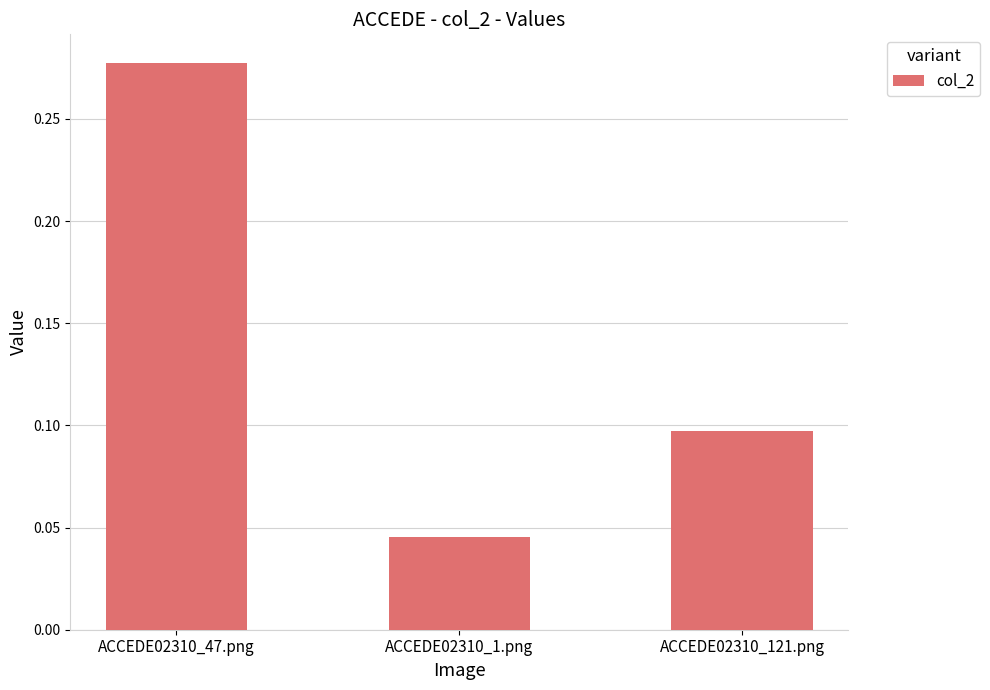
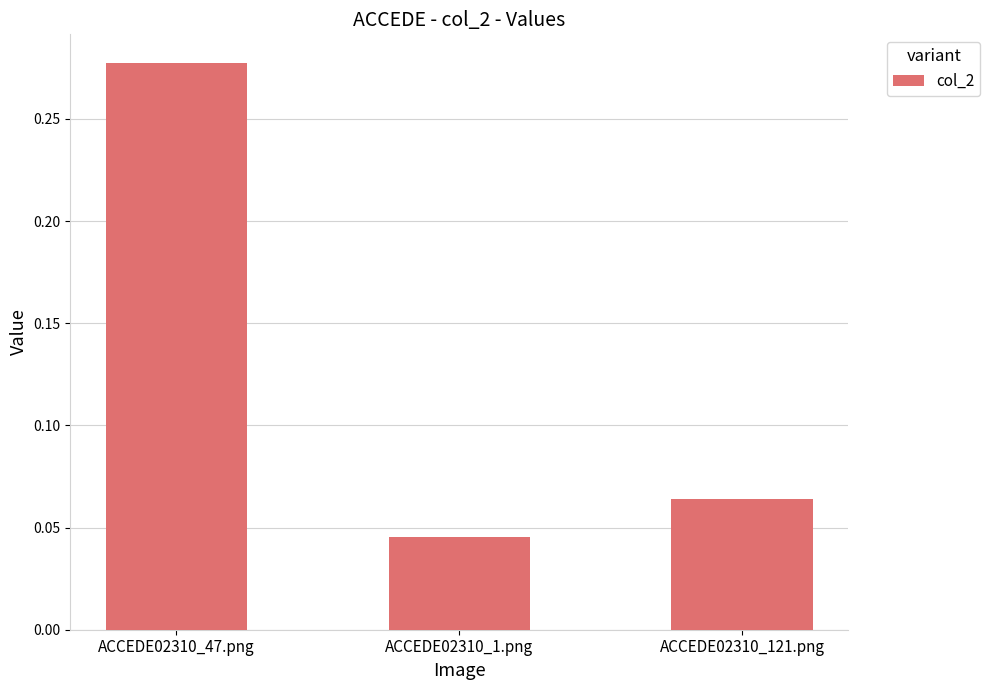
ACCEDE02310_121.png: 0.097 -> 0.064
